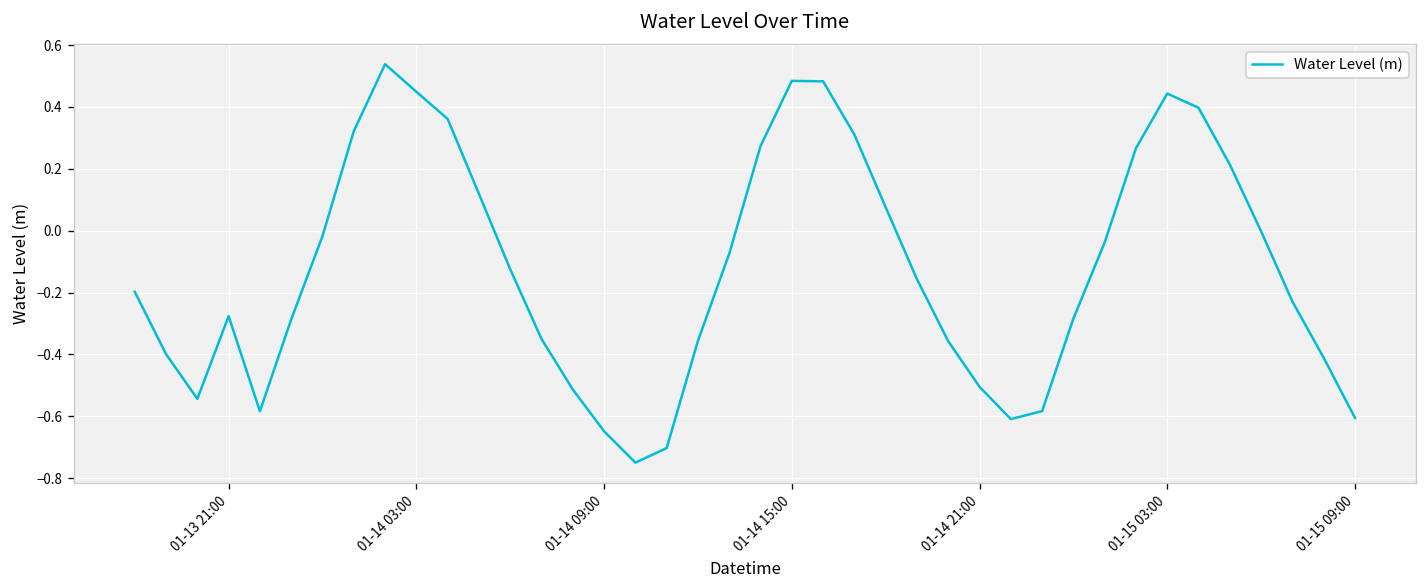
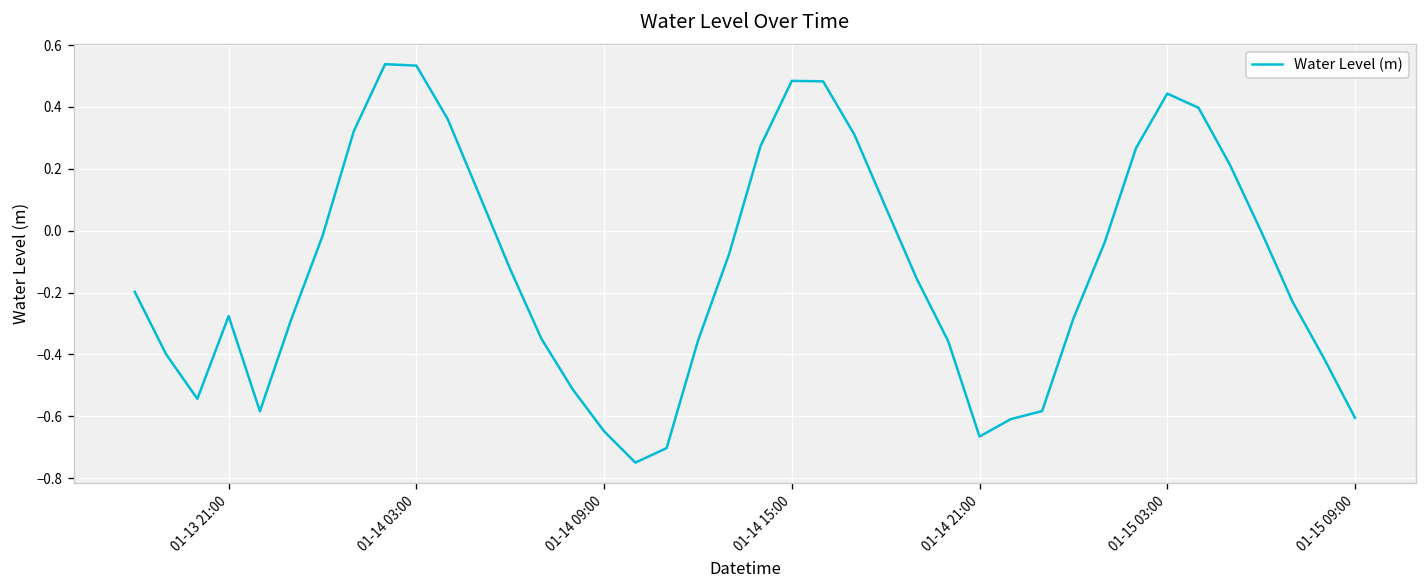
01-14 03:00: 0.45 -> 0.53
01-14 21:00: -0.50 -> -0.67
